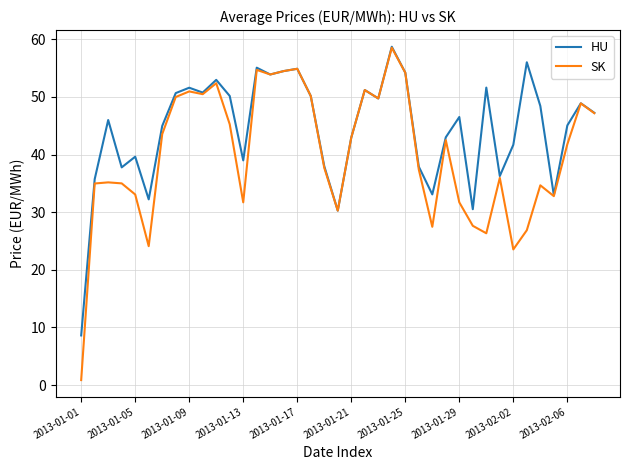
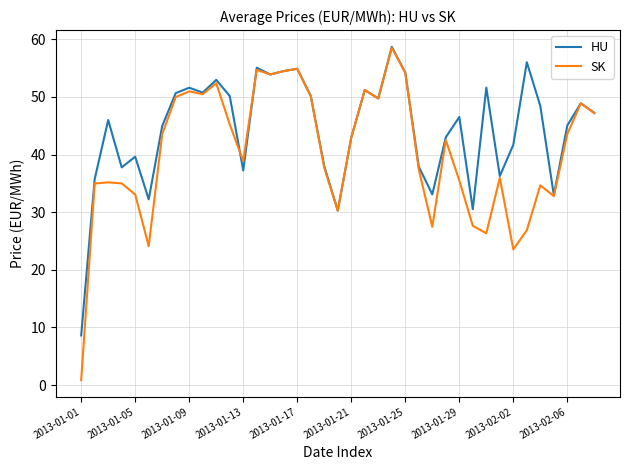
HU, 2013-01-13: 39 -> 37
SK, 2013-01-13: 32 -> 39
SK, 2013-01-29: 32 -> 35
SK, 2013-02-06: 42 -> 44
